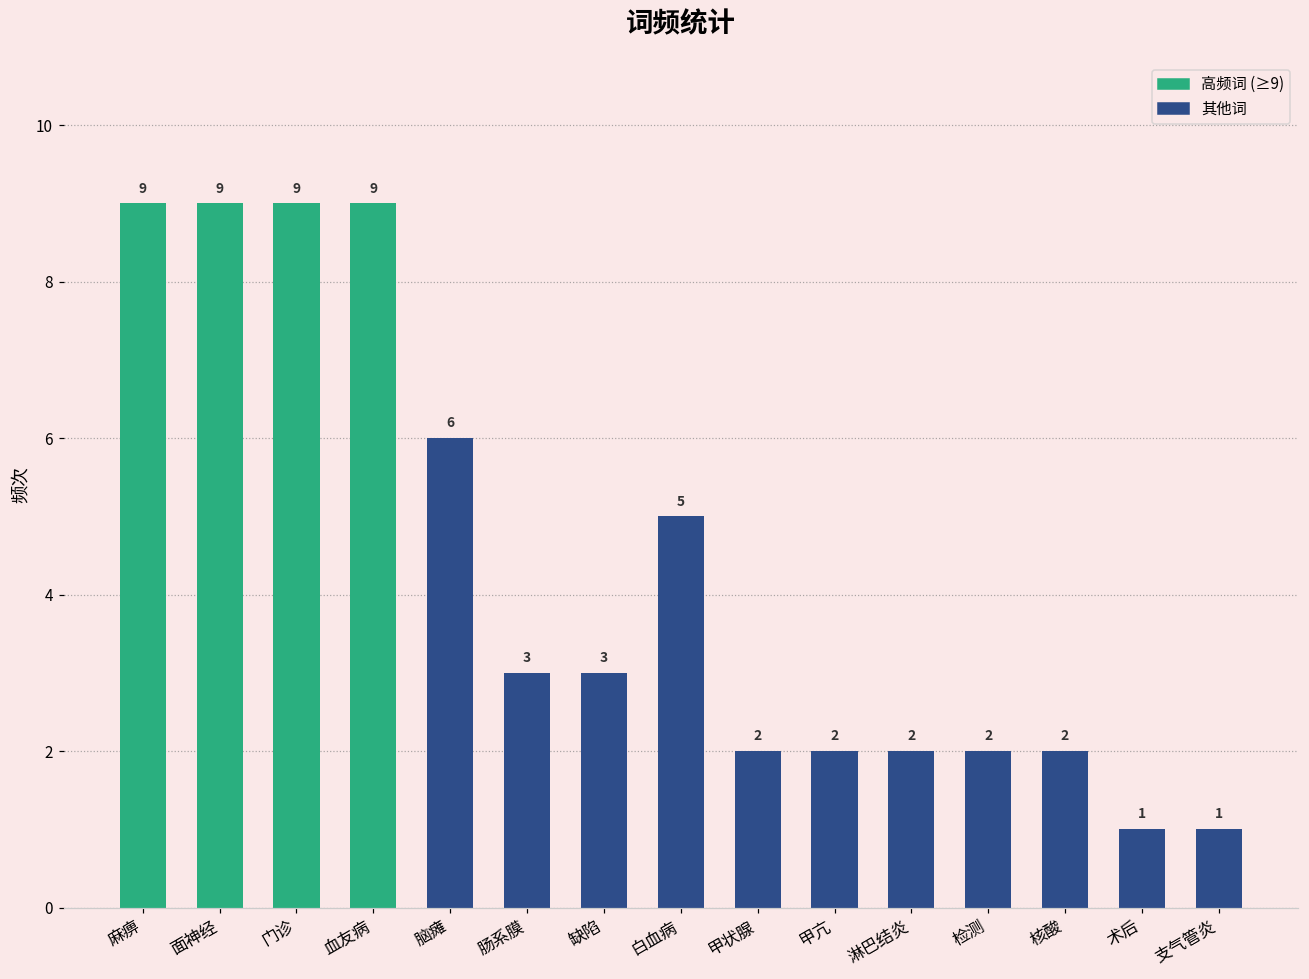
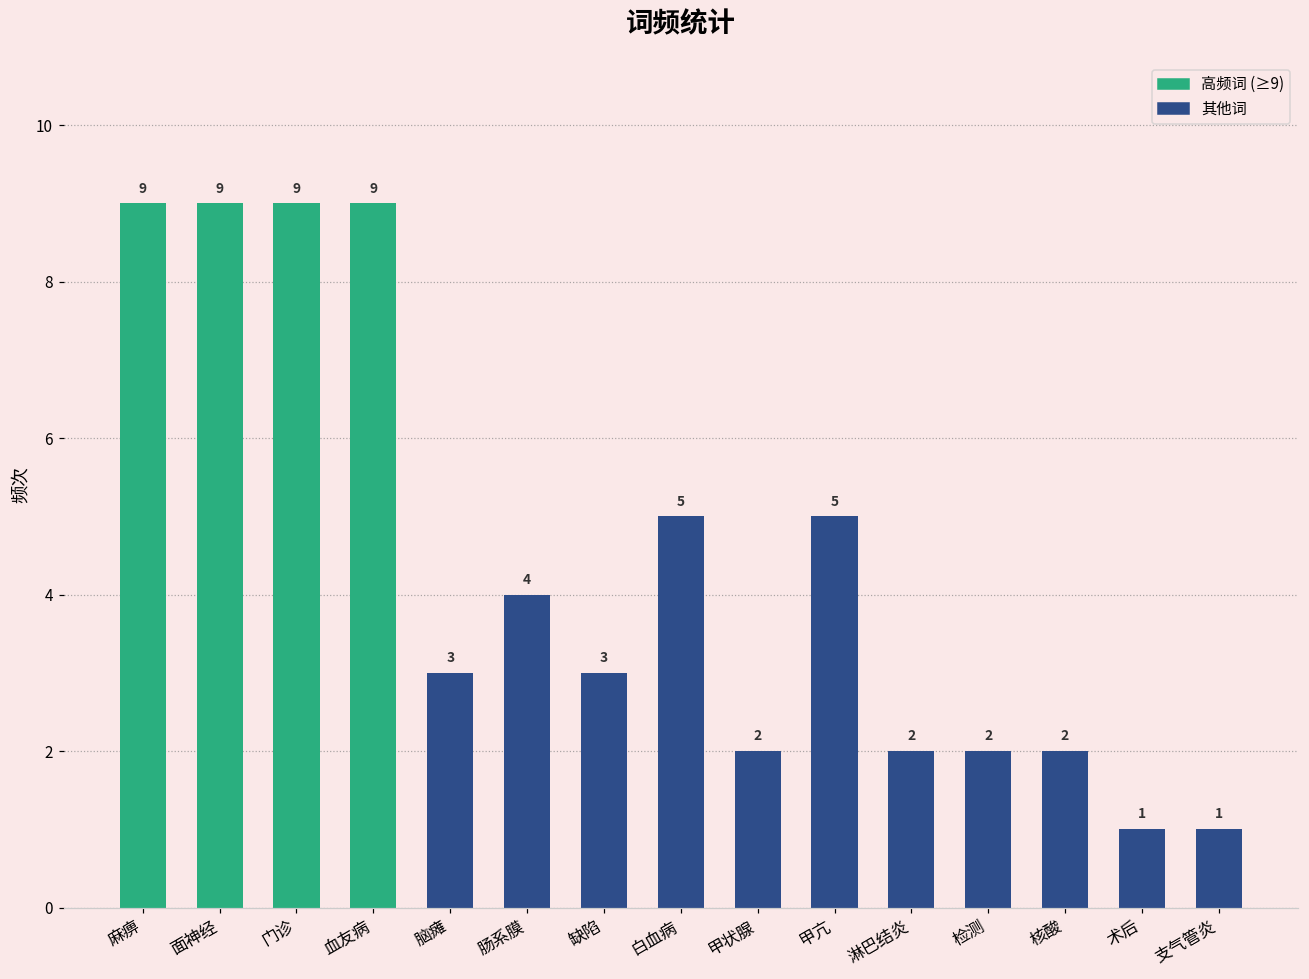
脑瘫: 6 -> 3
肠系膜: 3 -> 4
甲亢: 2 -> 5
